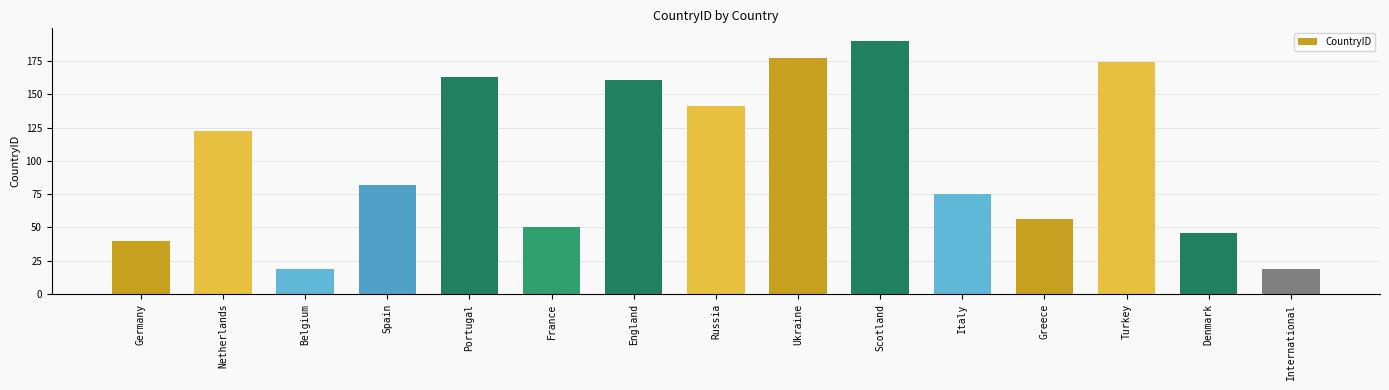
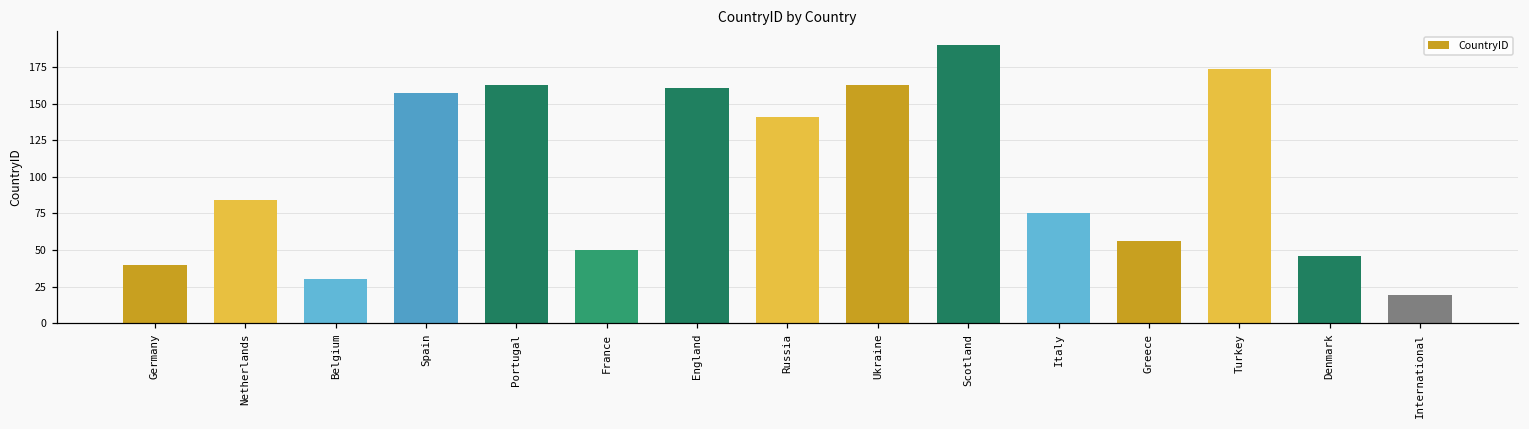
Netherlands: 122 -> 84
Belgium: 19 -> 30
Spain: 82 -> 157
Ukraine: 177 -> 163
